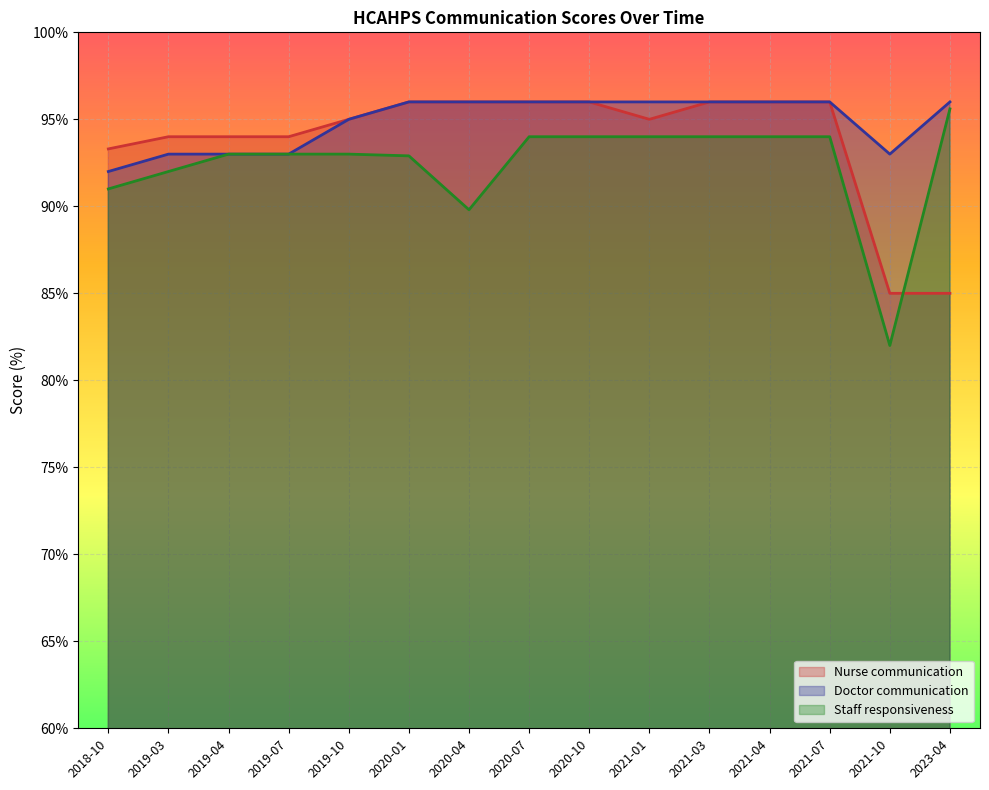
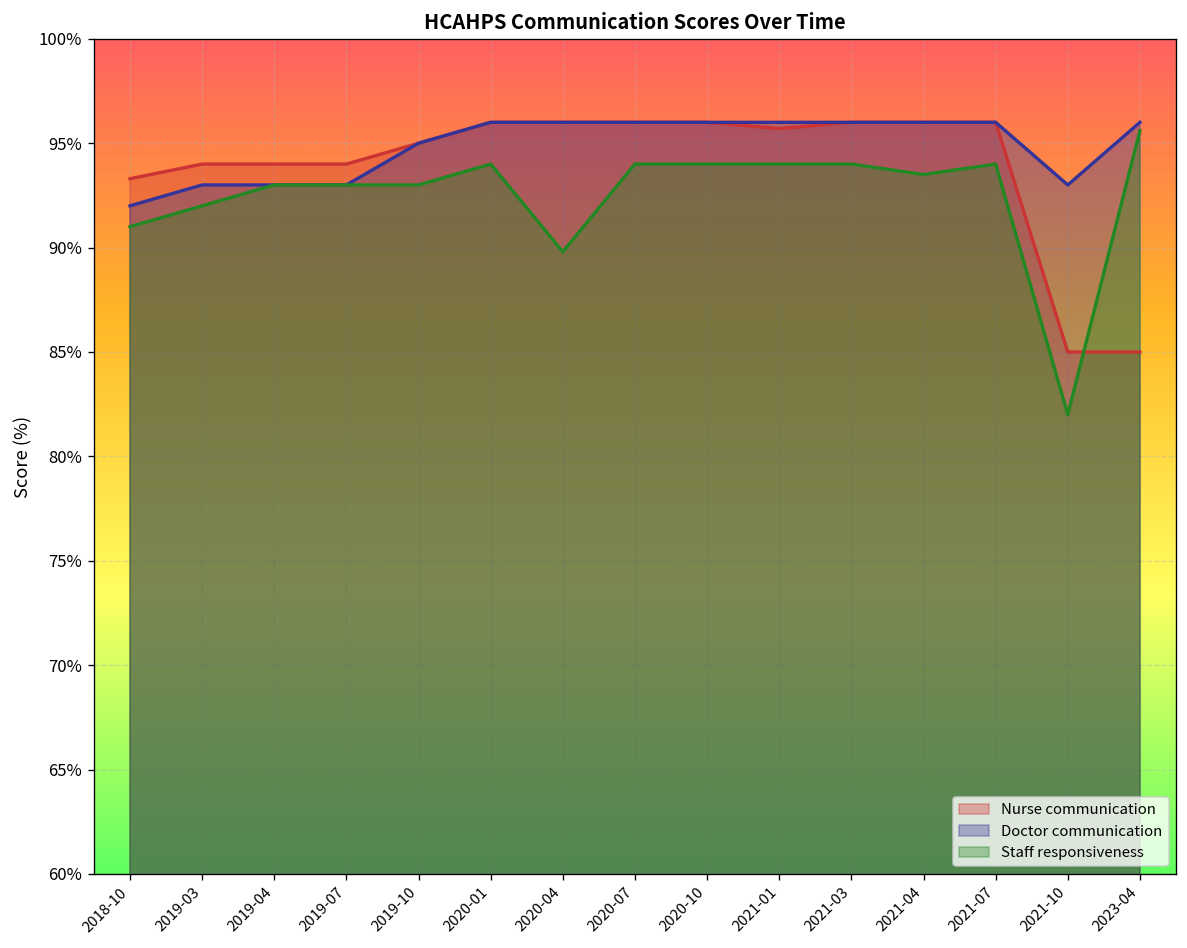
Staff responsiveness, 2020-01: 92.9% -> 94.0%
Nurse communication, 2021-01: 95.0% -> 95.7%
Staff responsiveness, 2021-04: 94.0% -> 93.5%
